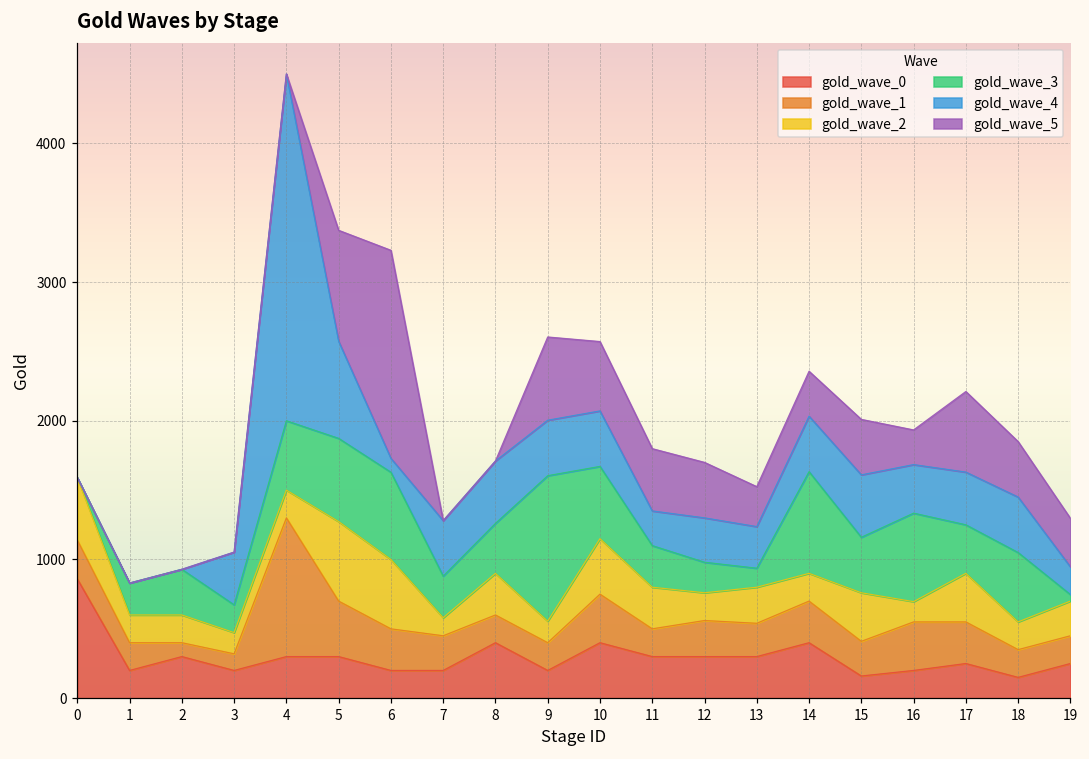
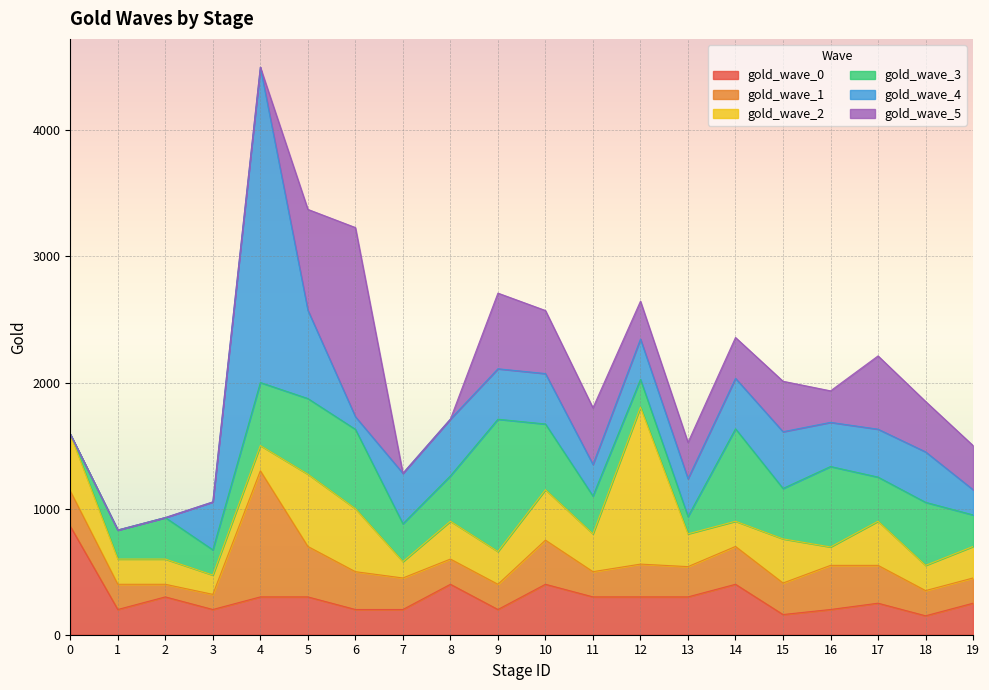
gold_wave_2, 9: 160 -> 260
gold_wave_2, 12: 200 -> 1250
gold_wave_5, 12: 400 -> 300
gold_wave_3, 19: 50 -> 250
